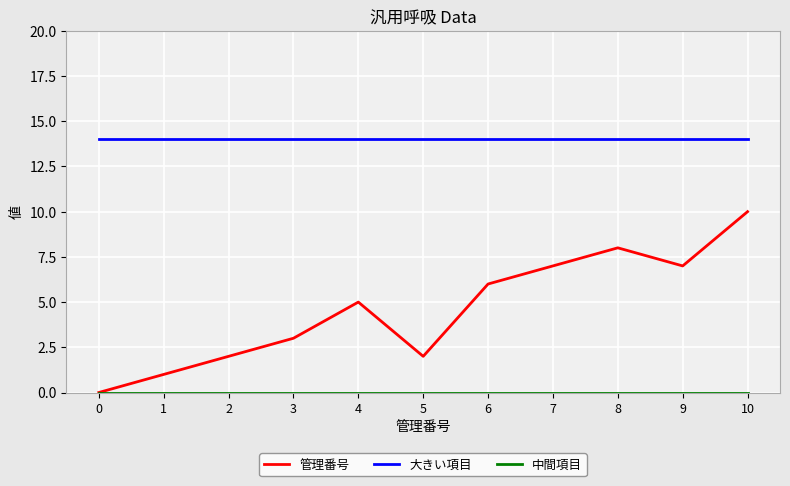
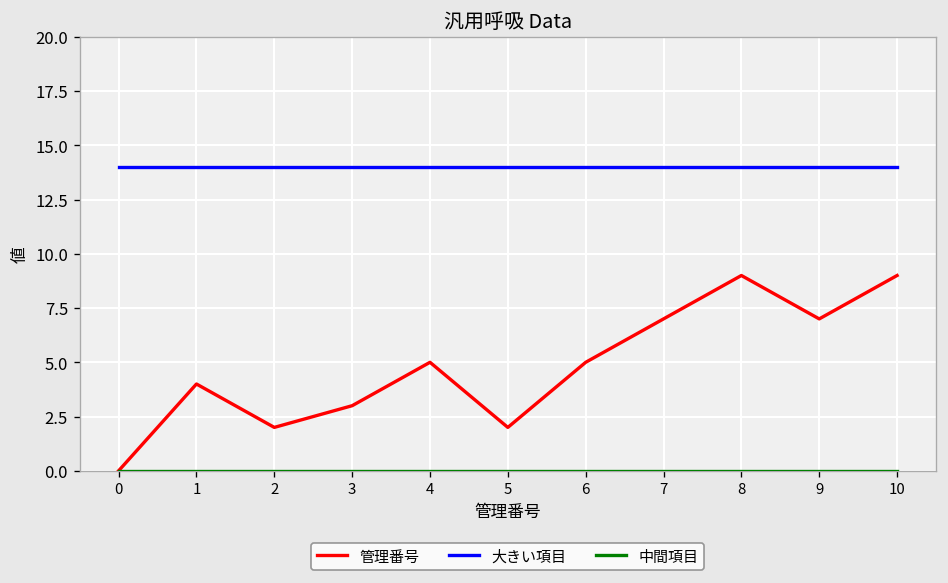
管理番号, 1: 1 -> 4
管理番号, 6: 6 -> 5
管理番号, 8: 8 -> 9
管理番号, 10: 10 -> 9
